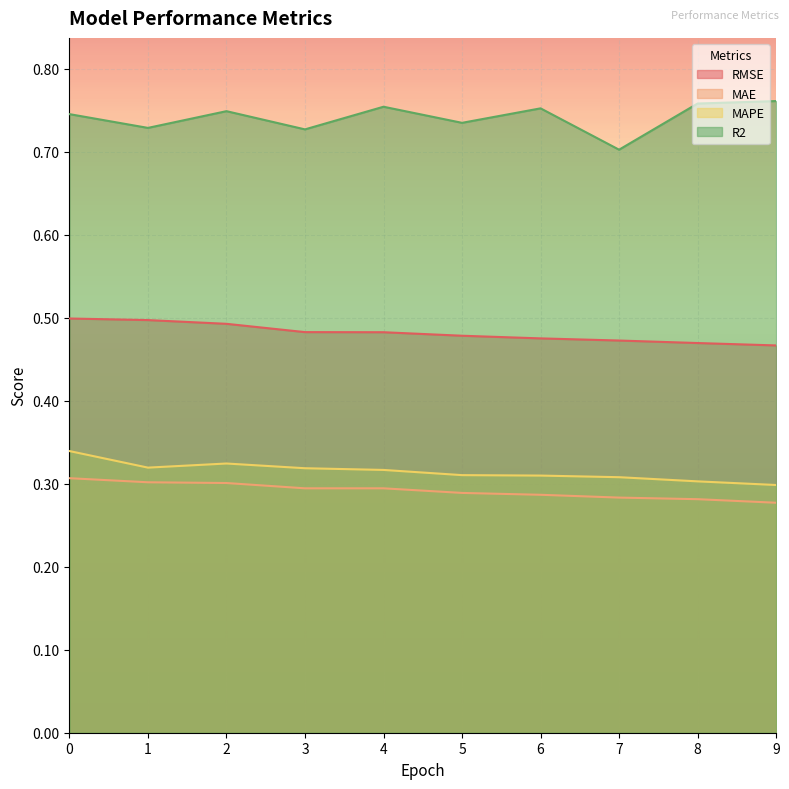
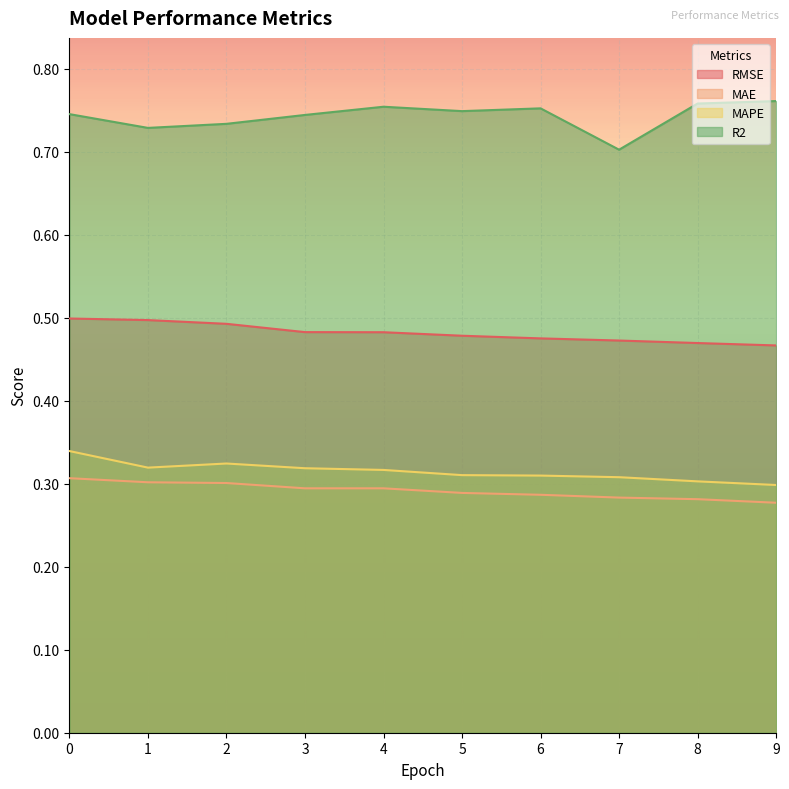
R2, 2: 0.75 -> 0.73
R2, 3: 0.73 -> 0.74
R2, 5: 0.73 -> 0.75
